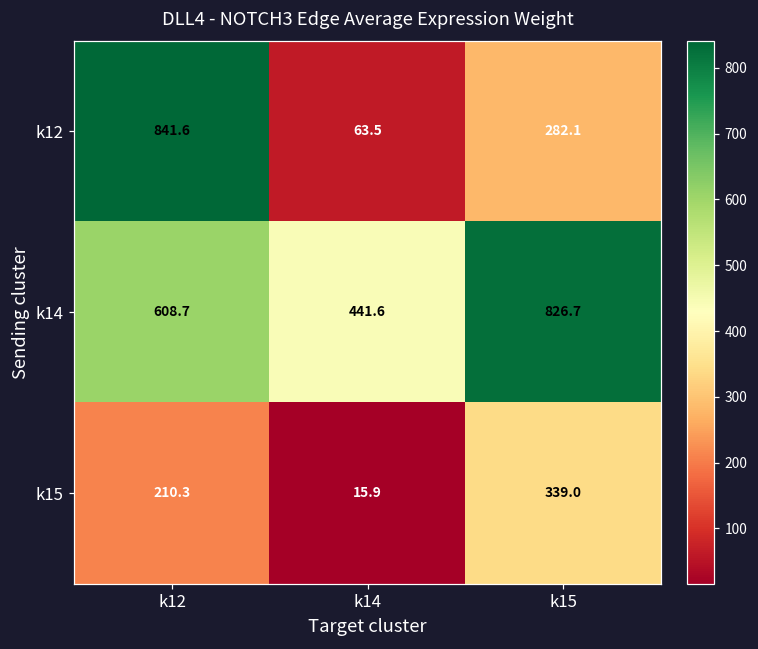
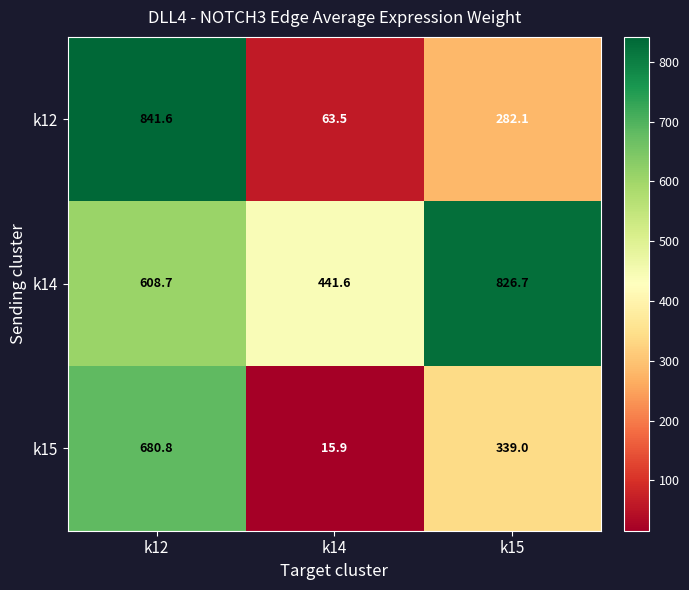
k15, k12: 210.3 -> 680.8
